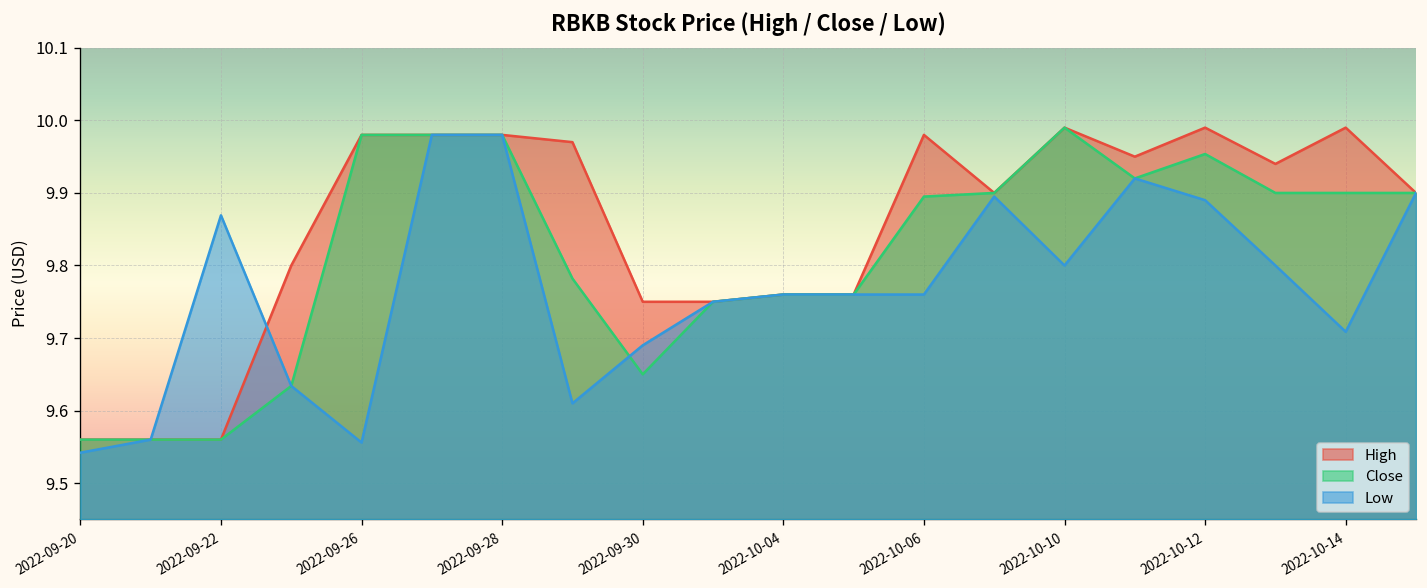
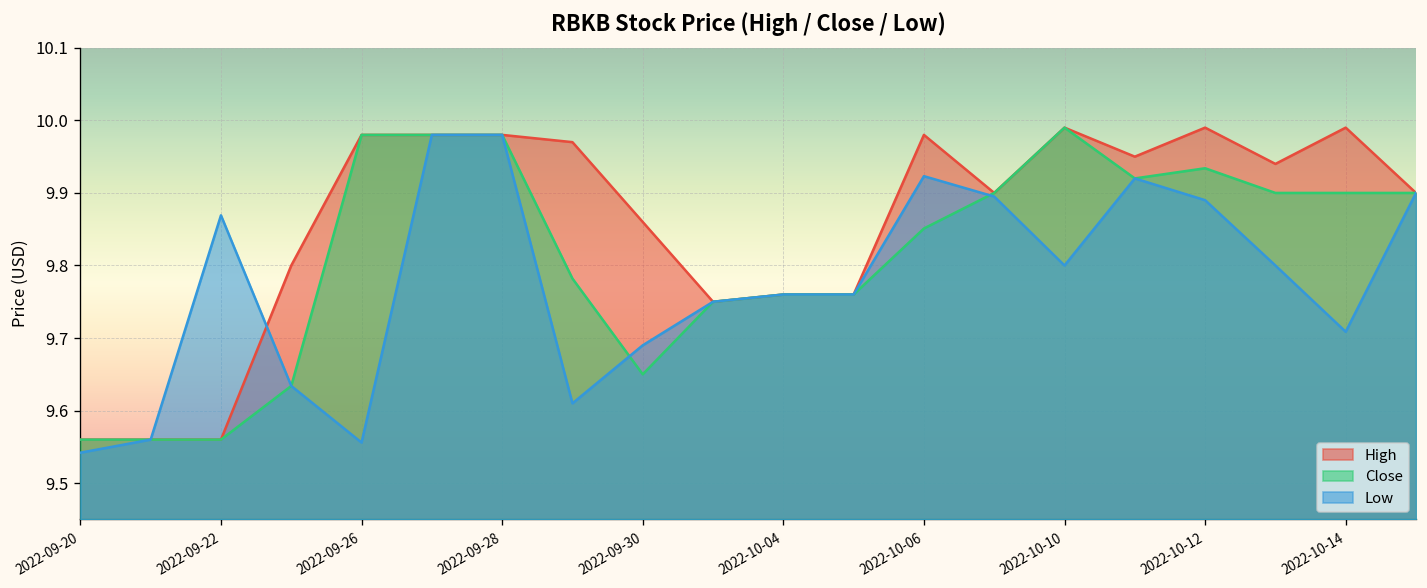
High, 2022-09-30: 9.75 -> 9.86
Close, 2022-10-06: 9.90 -> 9.85
Low, 2022-10-06: 9.76 -> 9.92
Close, 2022-10-12: 9.95 -> 9.93
